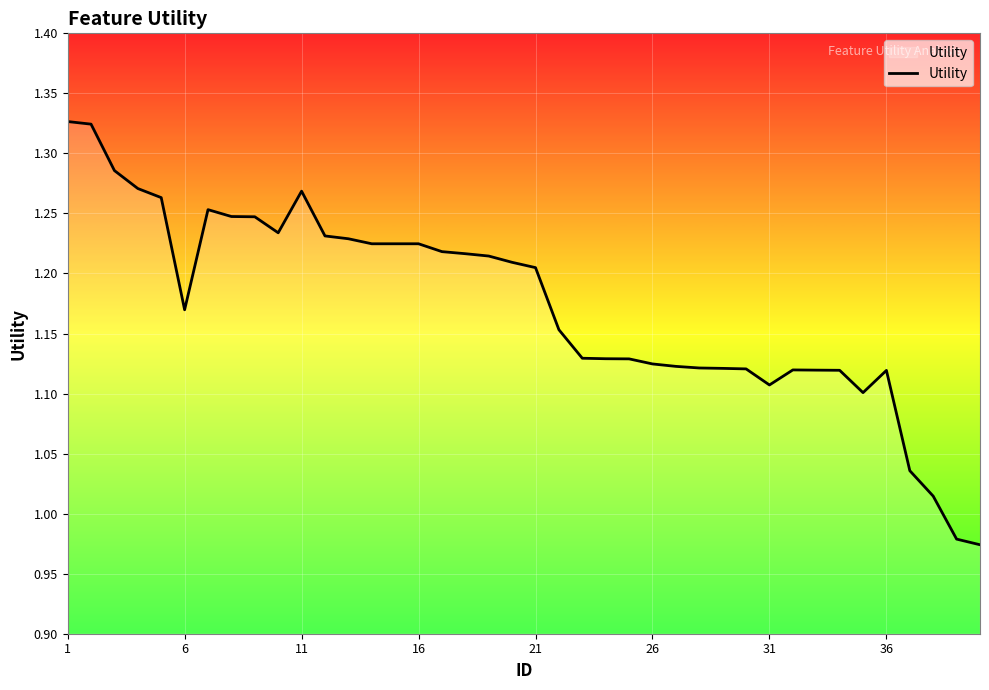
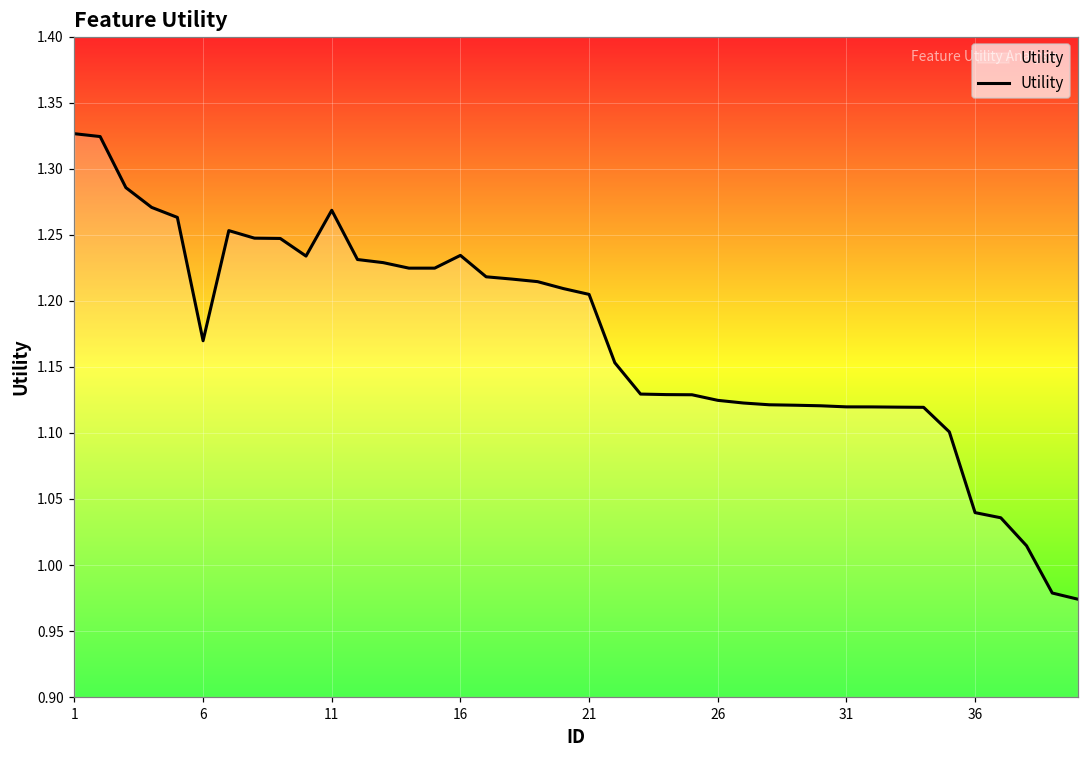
16: 1.225 -> 1.234
31: 1.107 -> 1.120
36: 1.119 -> 1.040
